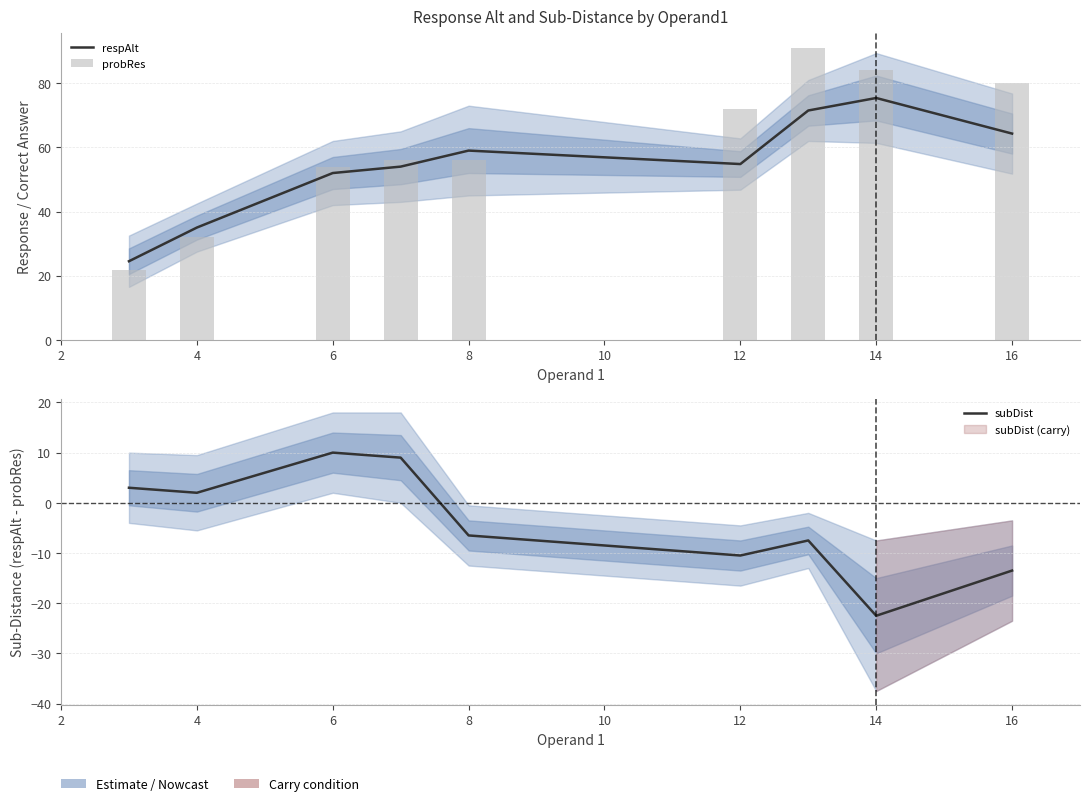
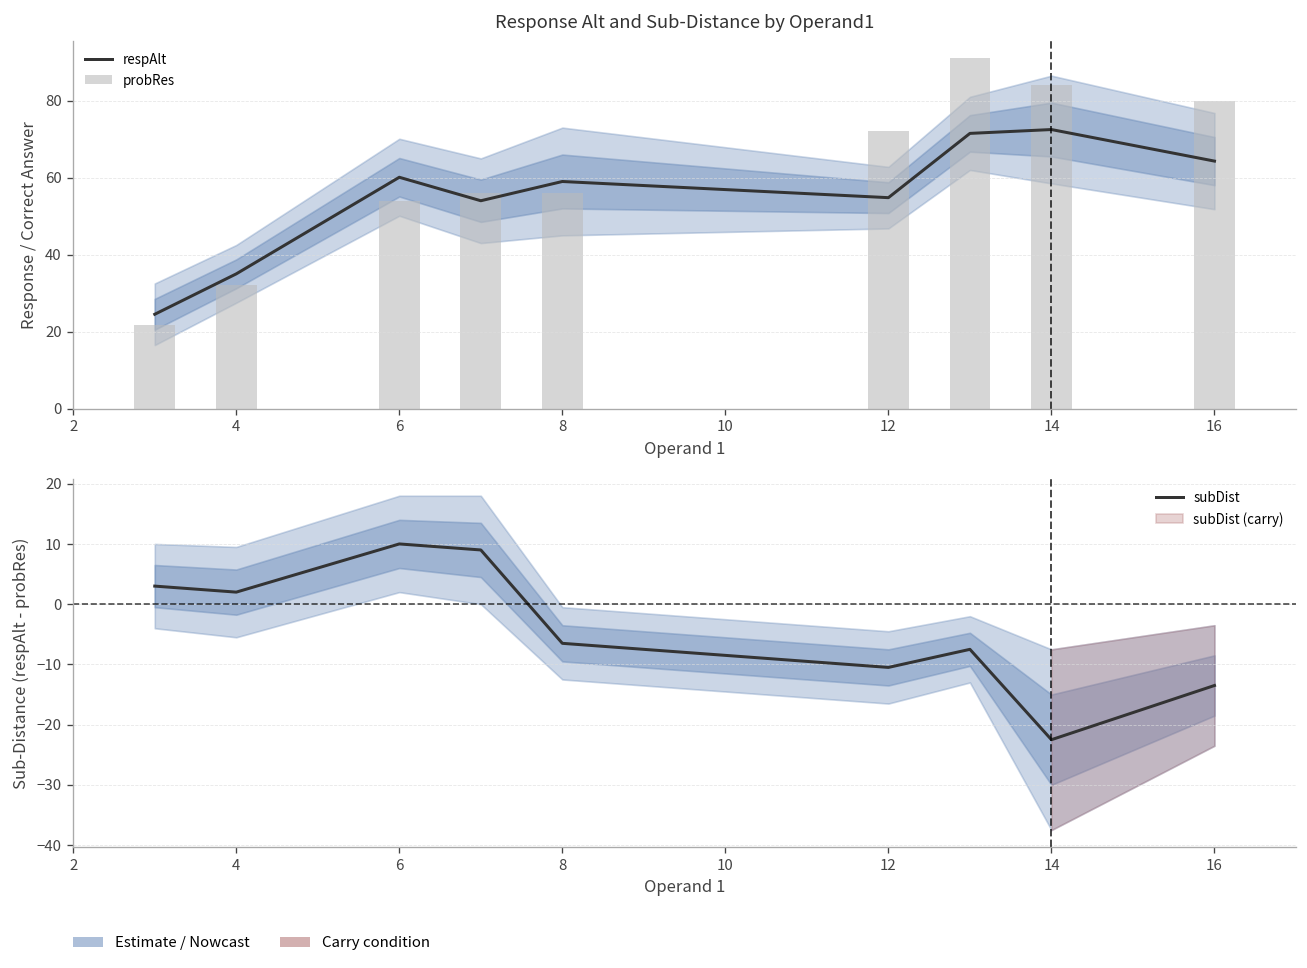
Response Alt and Sub-Distance by Operand1, respAlt, 6: 52 -> 60
Response Alt and Sub-Distance by Operand1, respAlt, 14: 75 -> 73
